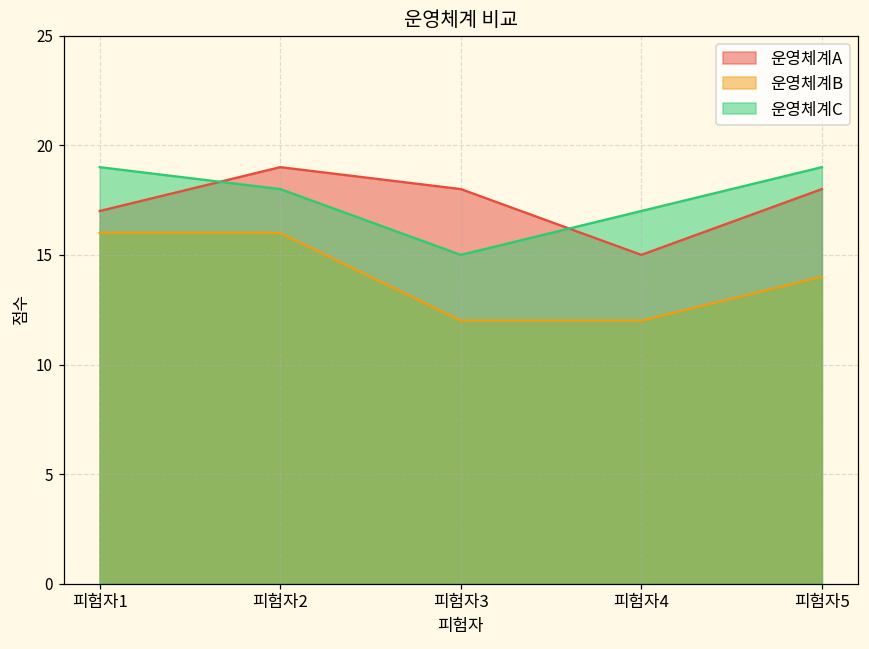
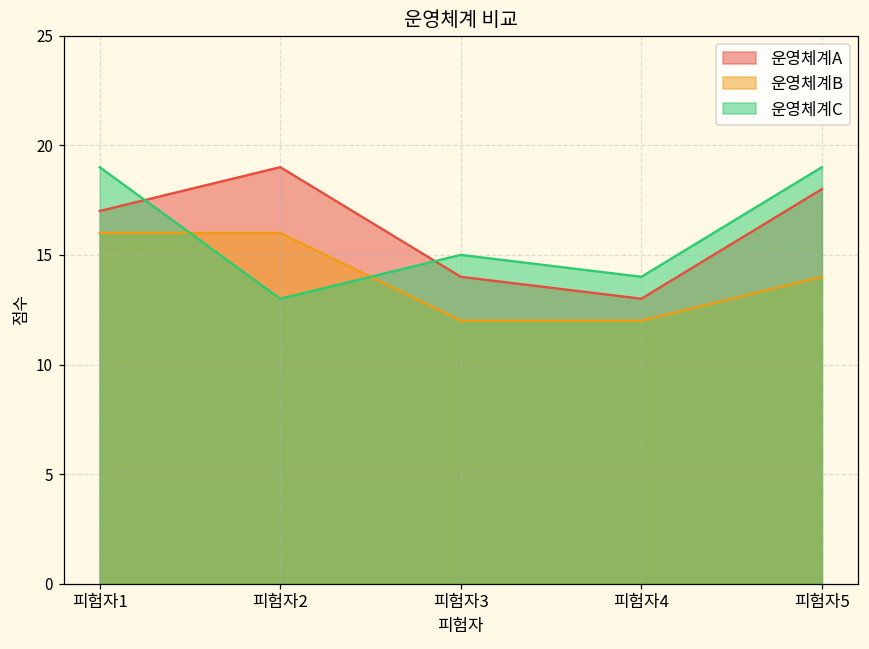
운영체계C, 피험자2: 18 -> 13
운영체계A, 피험자3: 18 -> 14
운영체계A, 피험자4: 15 -> 13
운영체계C, 피험자4: 17 -> 14
